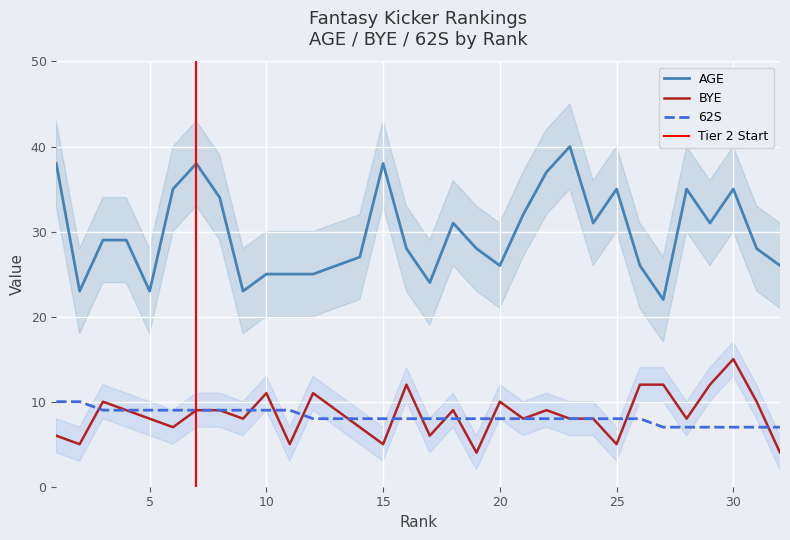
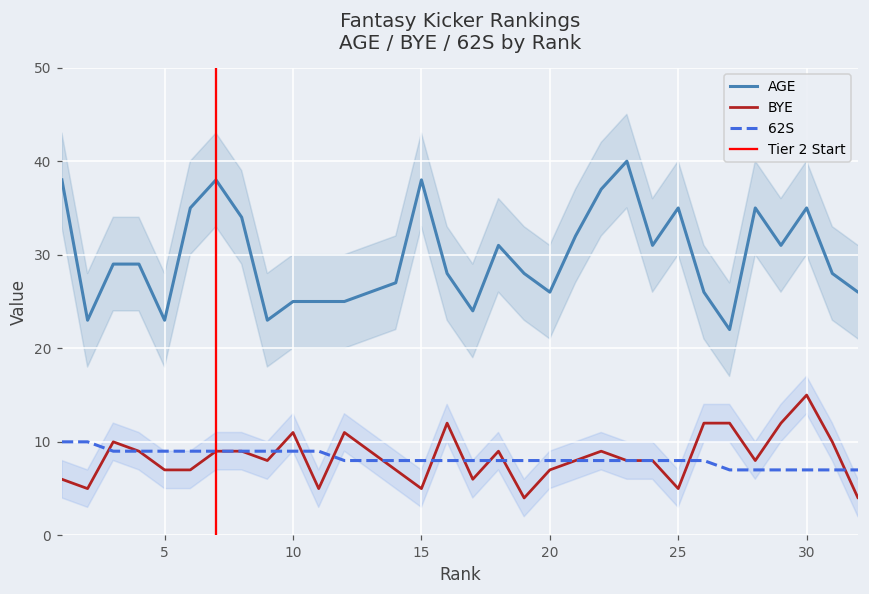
BYE, 5: 8 -> 7
BYE, 20: 10 -> 7
